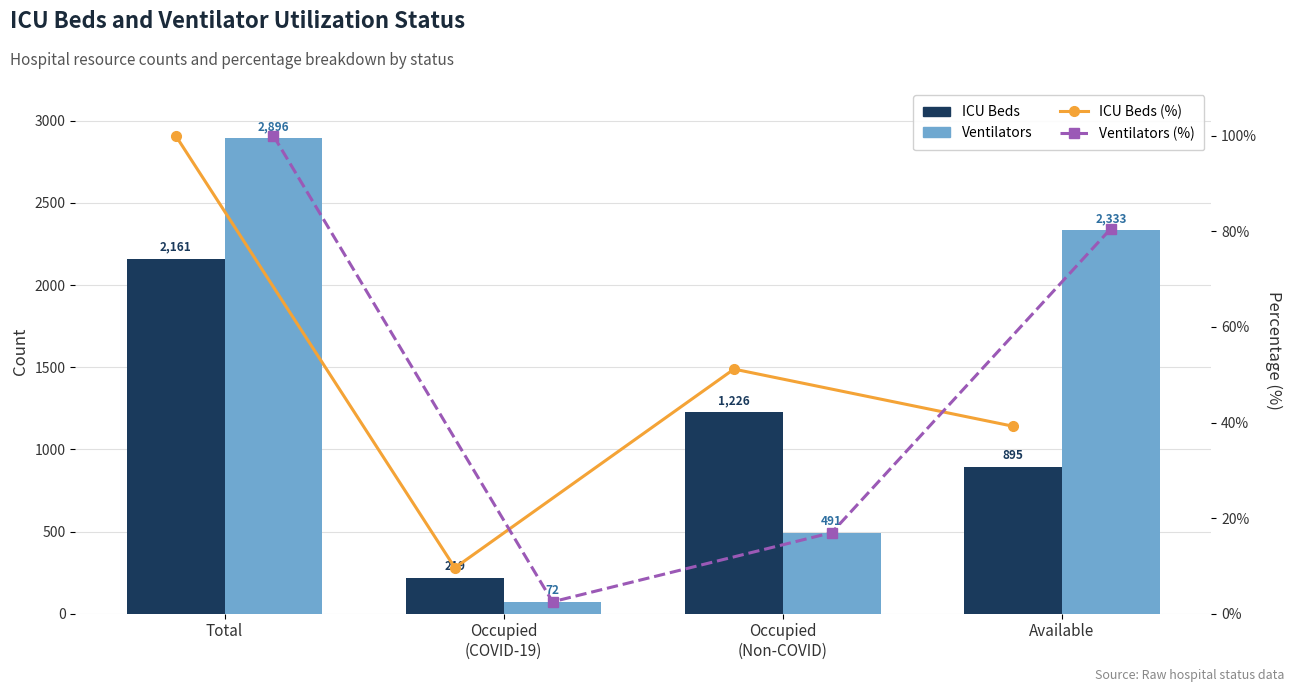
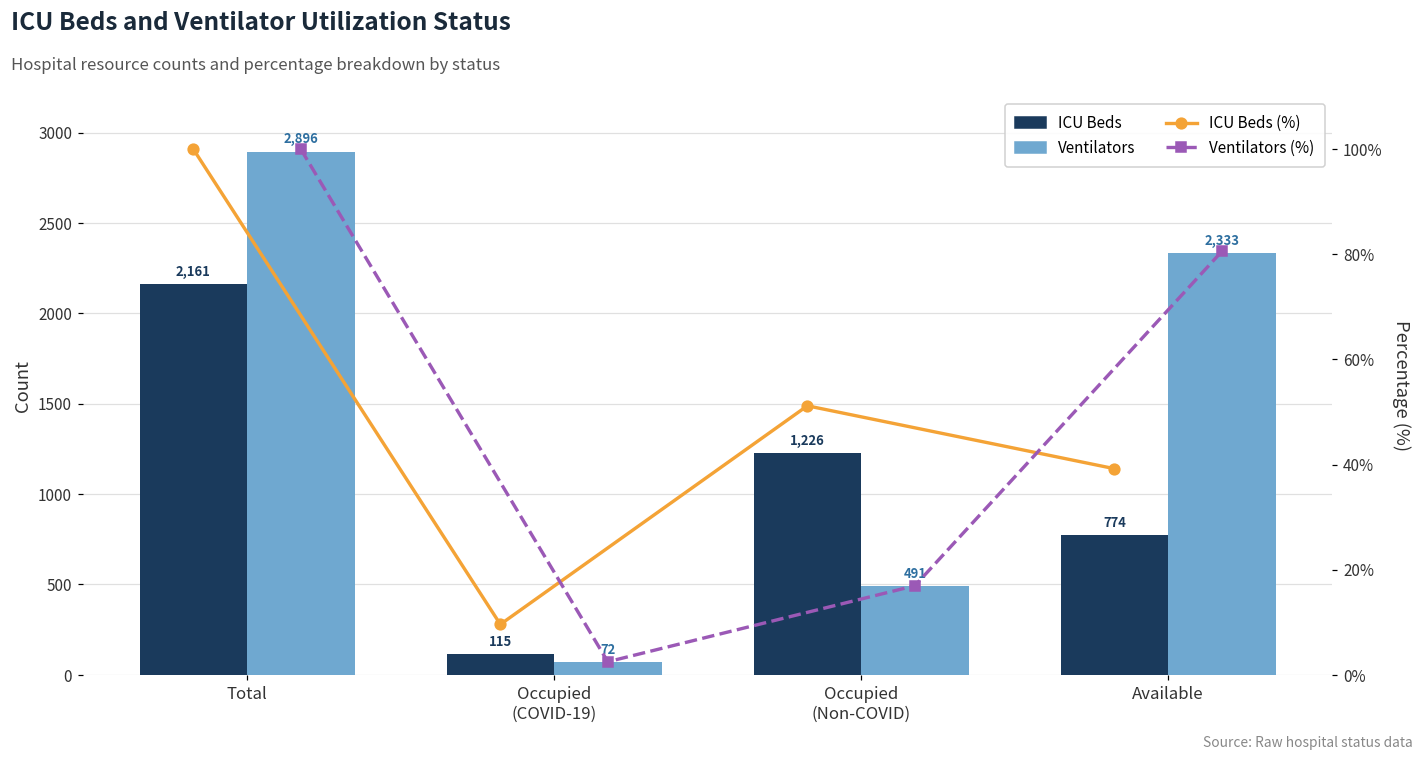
ICU Beds, Occupied (COVID-19): 219 -> 115
ICU Beds, Available: 895 -> 774
